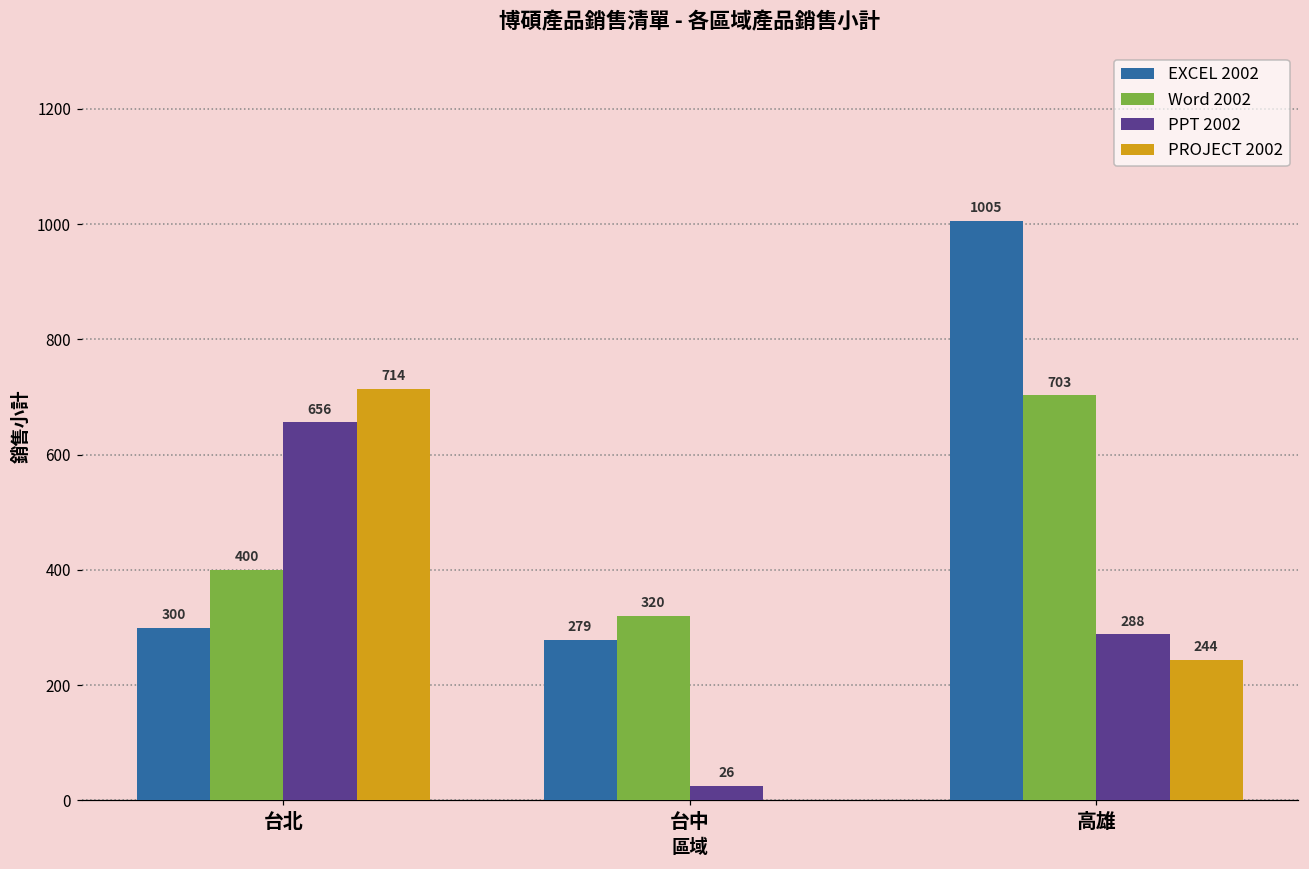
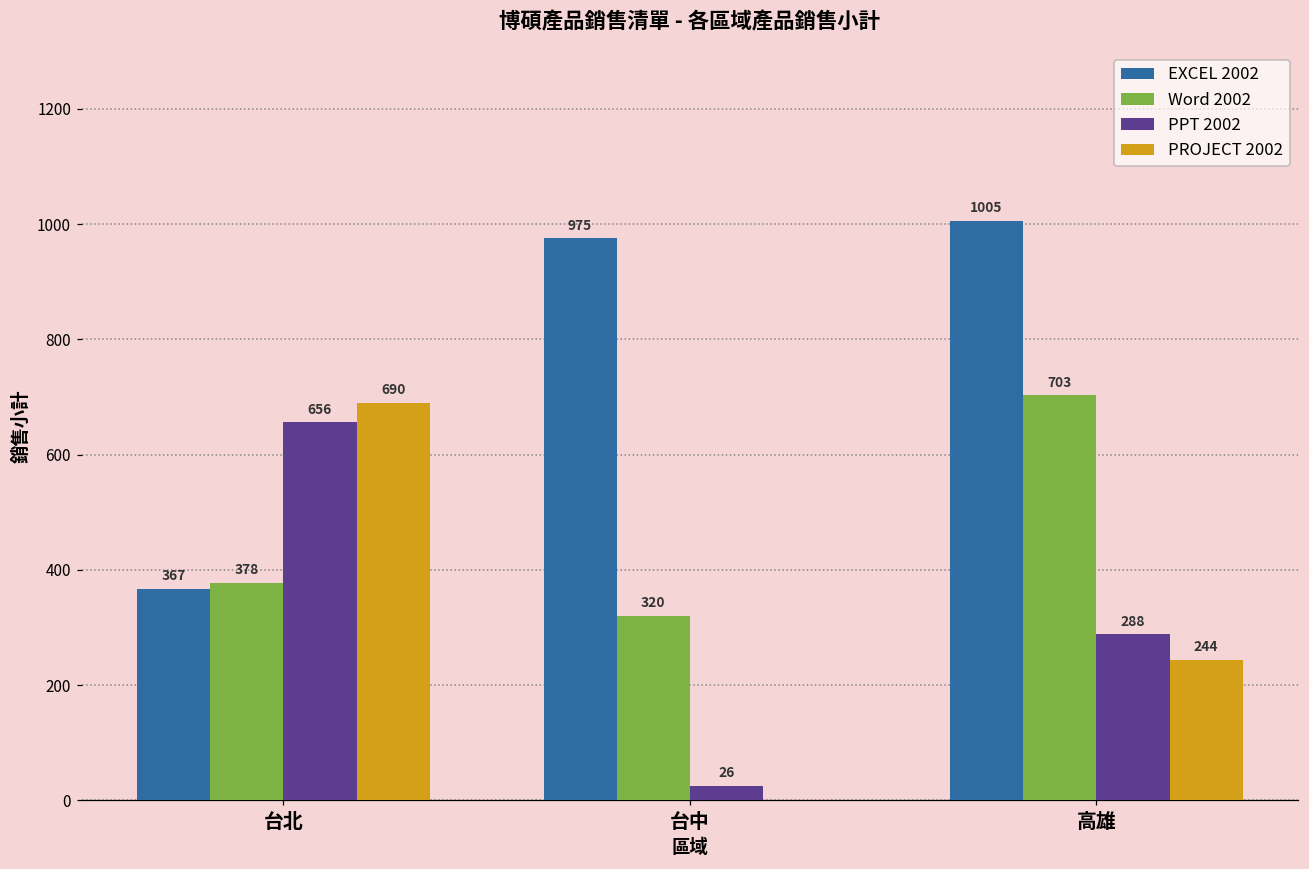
EXCEL 2002, 台北: 300 -> 367
Word 2002, 台北: 400 -> 378
PROJECT 2002, 台北: 714 -> 690
EXCEL 2002, 台中: 279 -> 975
